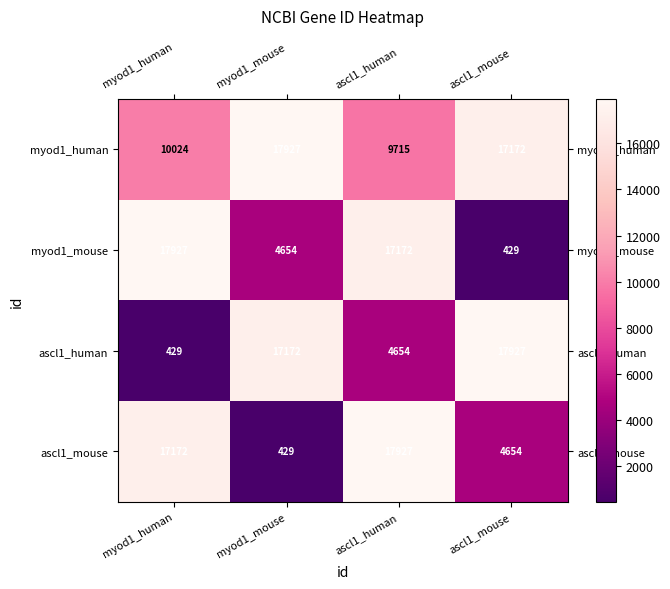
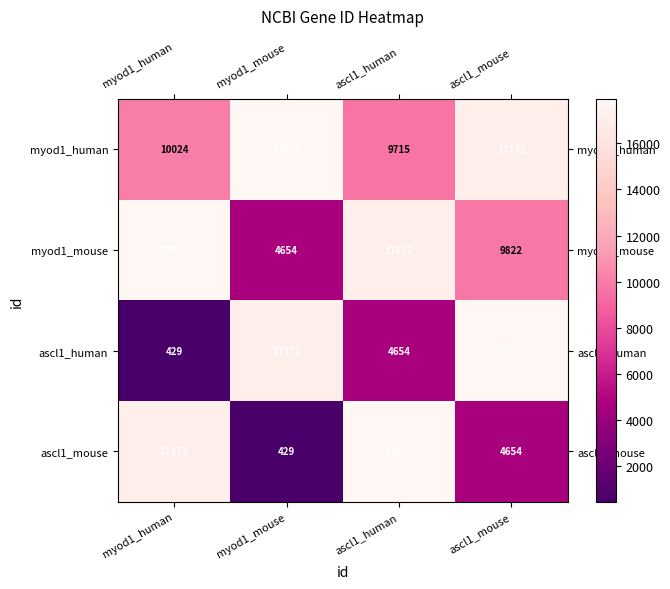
myod1_mouse, ascl1_mouse: 429 -> 9822
